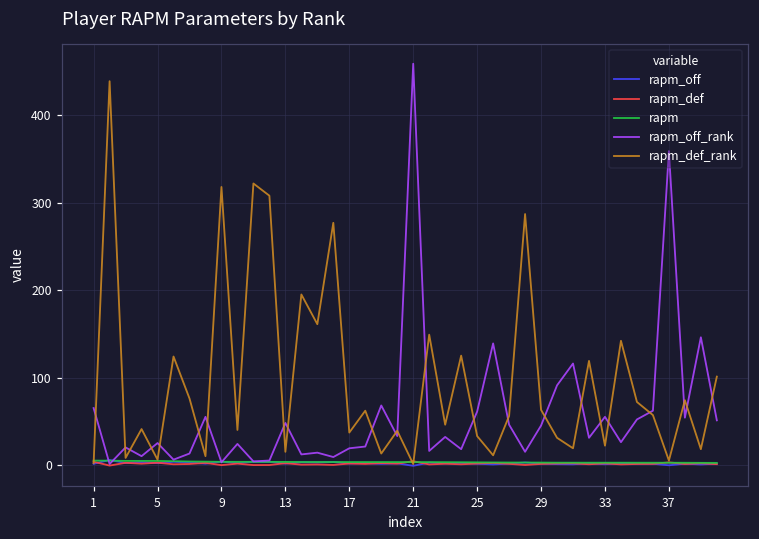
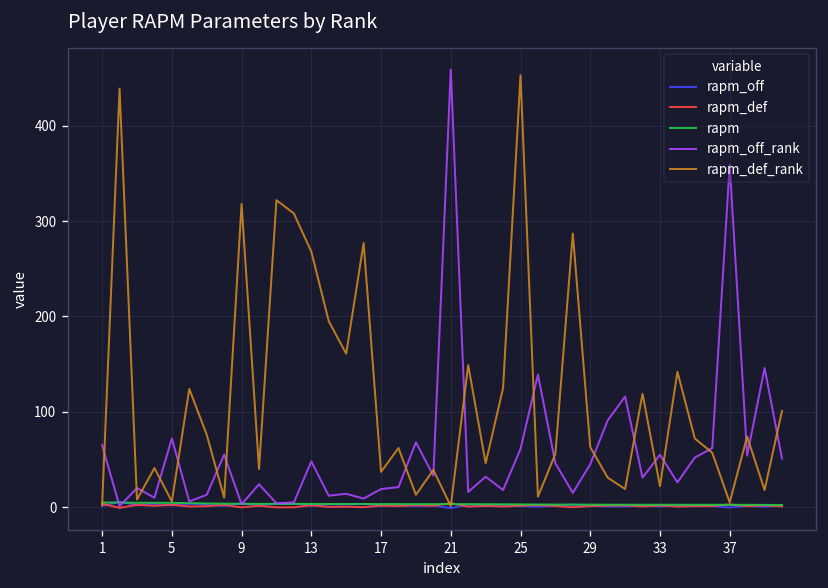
rapm_off_rank, 5: 30 -> 70
rapm_def_rank, 13: 20 -> 270
rapm_def_rank, 25: 30 -> 450
